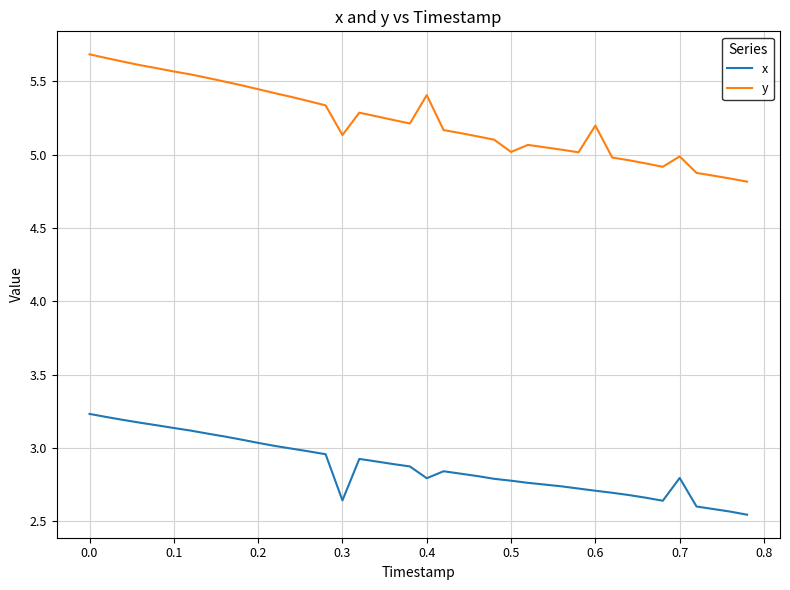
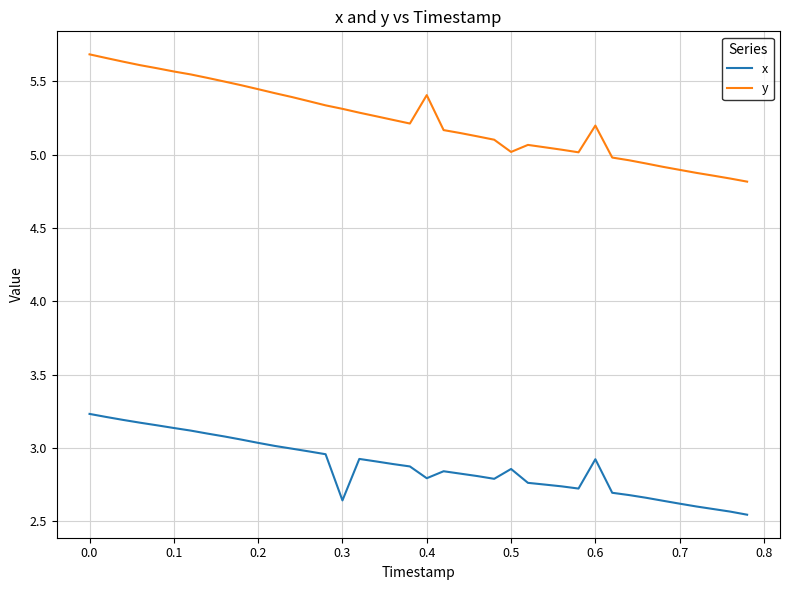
y, 0.3: 5.13 -> 5.31
x, 0.5: 2.78 -> 2.86
x, 0.6: 2.71 -> 2.92
x, 0.7: 2.80 -> 2.62
y, 0.7: 4.99 -> 4.90
